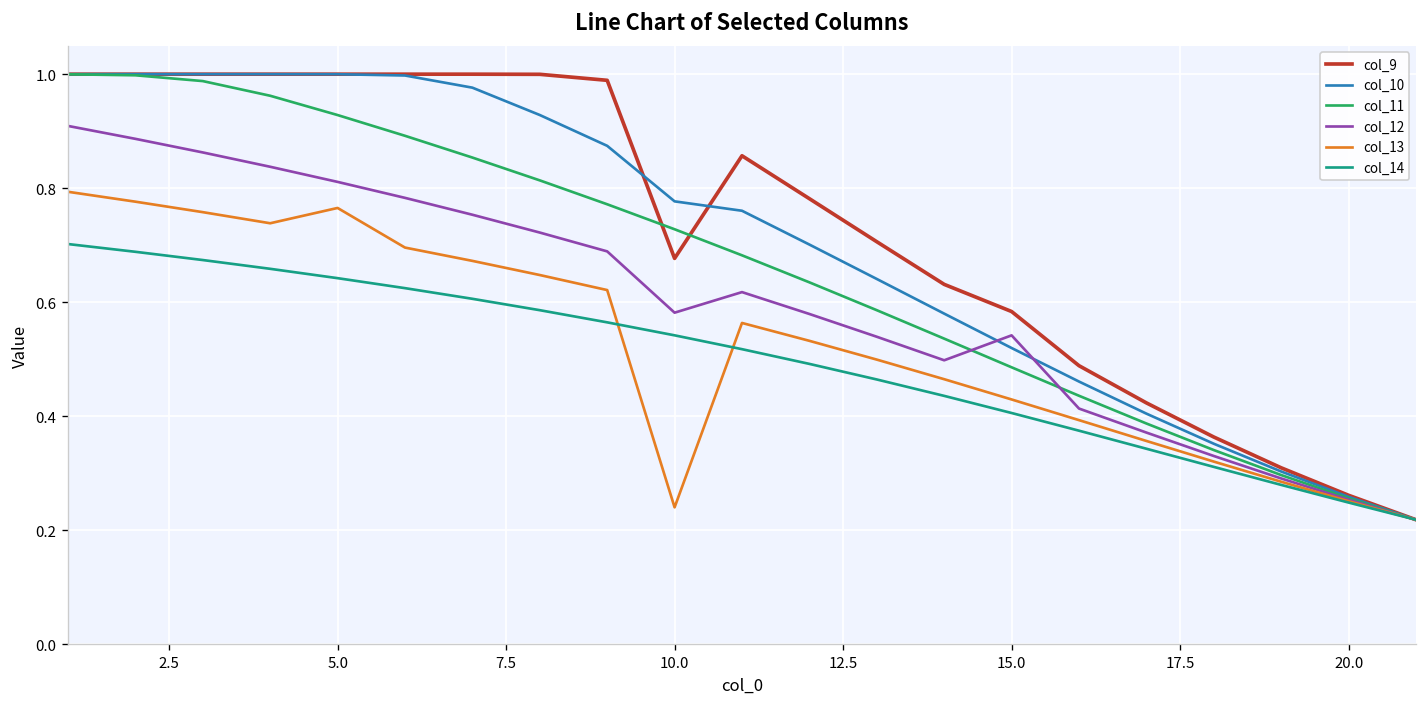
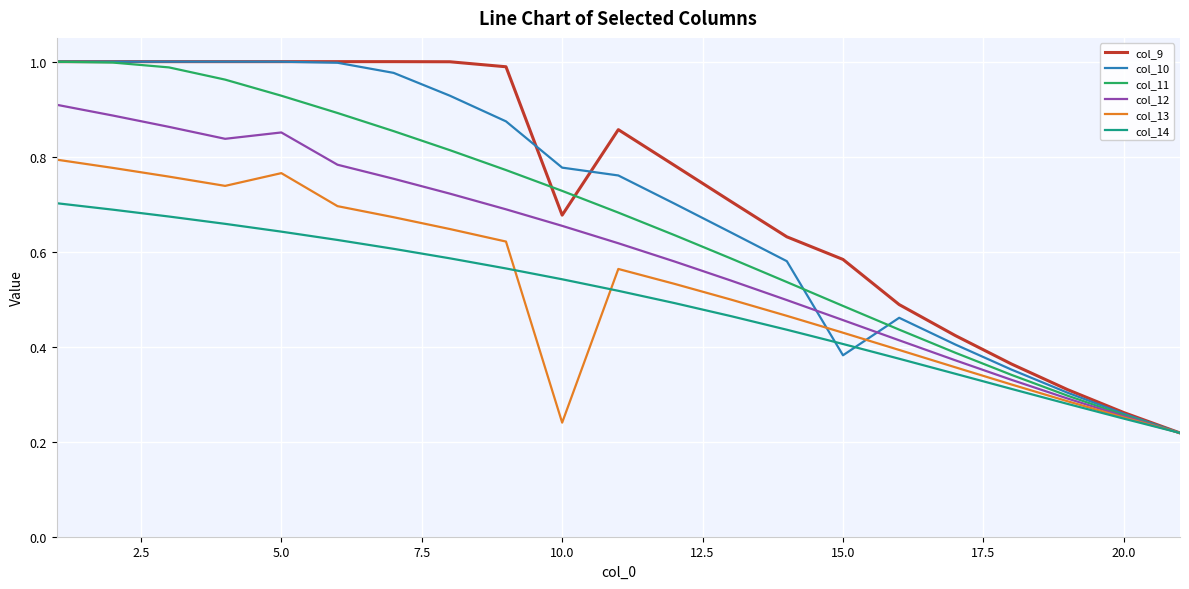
col_12, 5.0: 0.81 -> 0.85
col_12, 10.0: 0.58 -> 0.65
col_10, 15.0: 0.52 -> 0.38
col_12, 15.0: 0.54 -> 0.46
